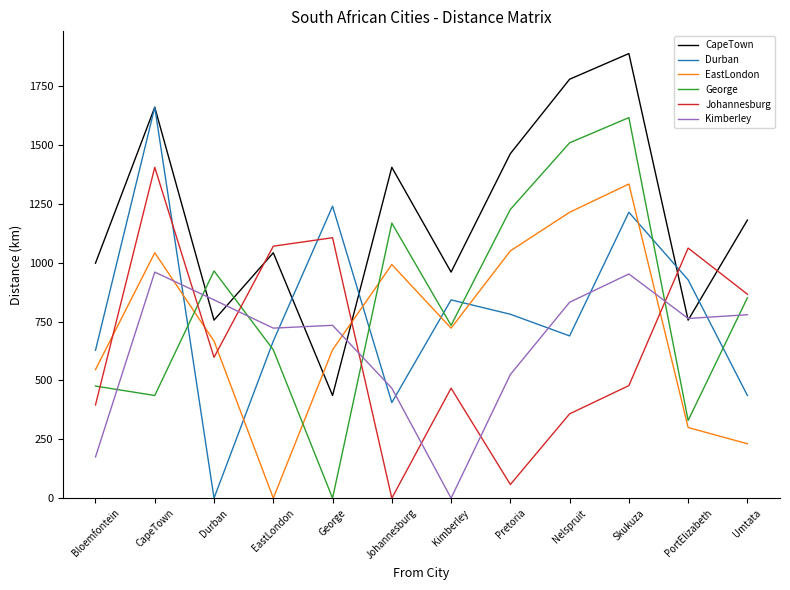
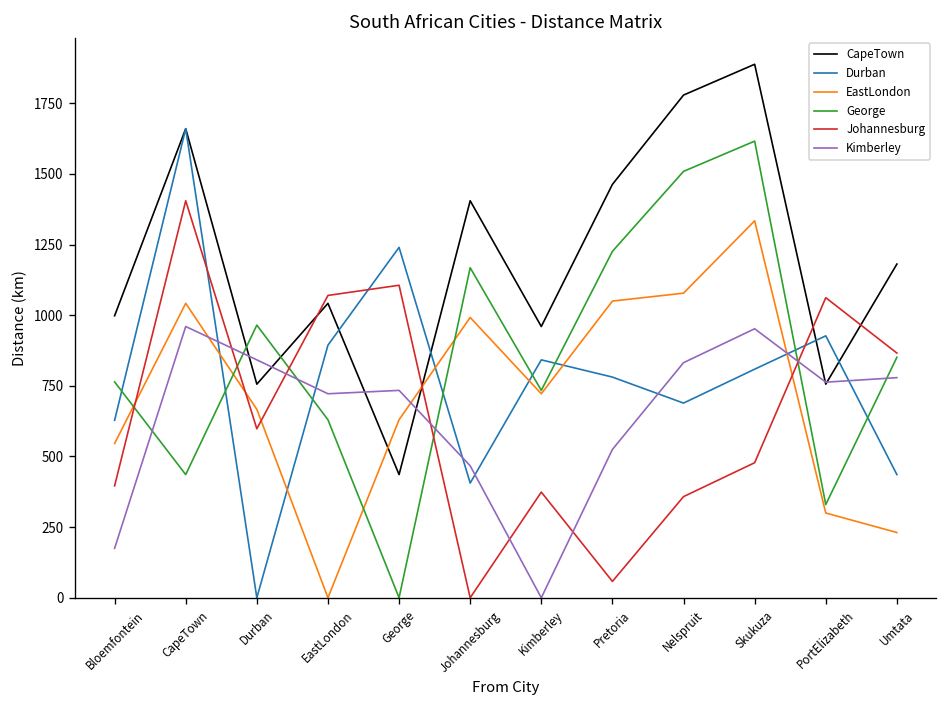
George, Bloemfontein: 480 -> 760
Durban, EastLondon: 670 -> 890
Johannesburg, Kimberley: 470 -> 370
EastLondon, Nelspruit: 1210 -> 1080
Durban, Skukuza: 1210 -> 810
